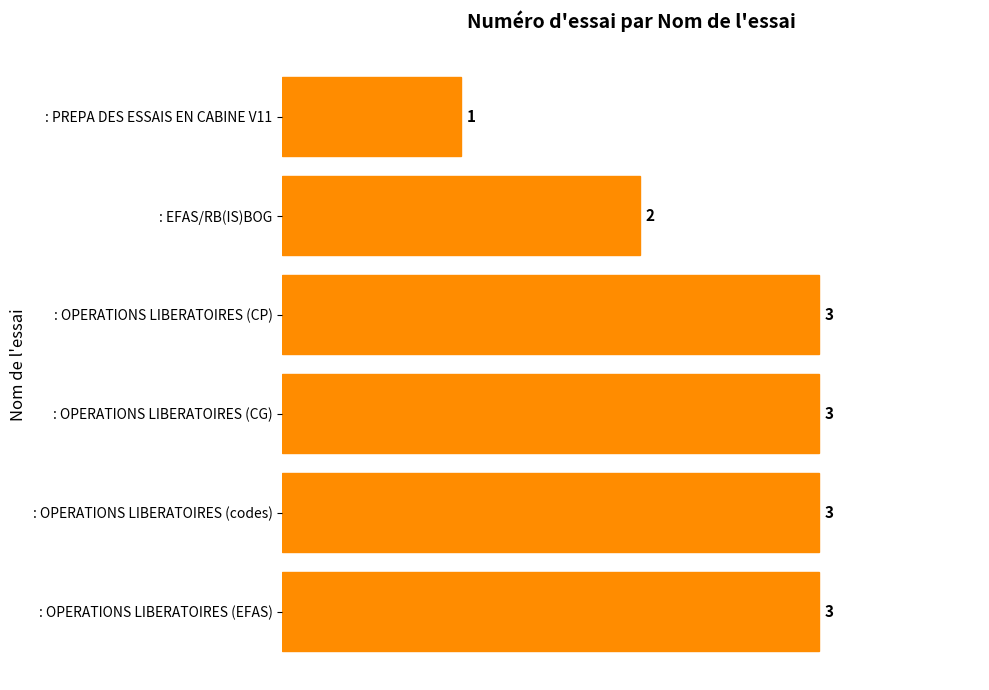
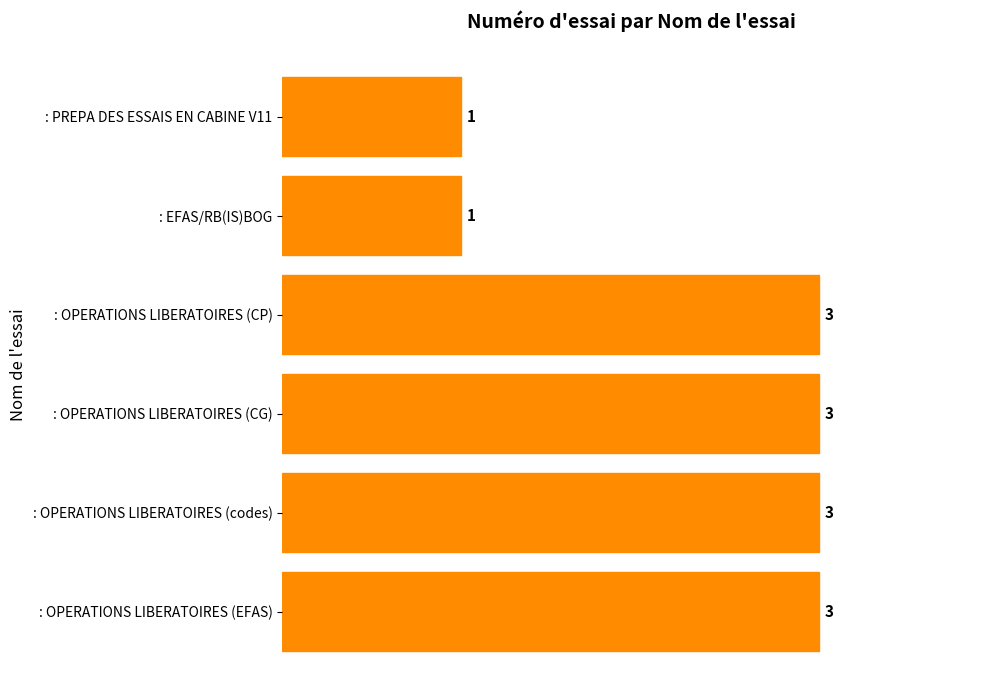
: EFAS/RB(IS)BOG: 2 -> 1
